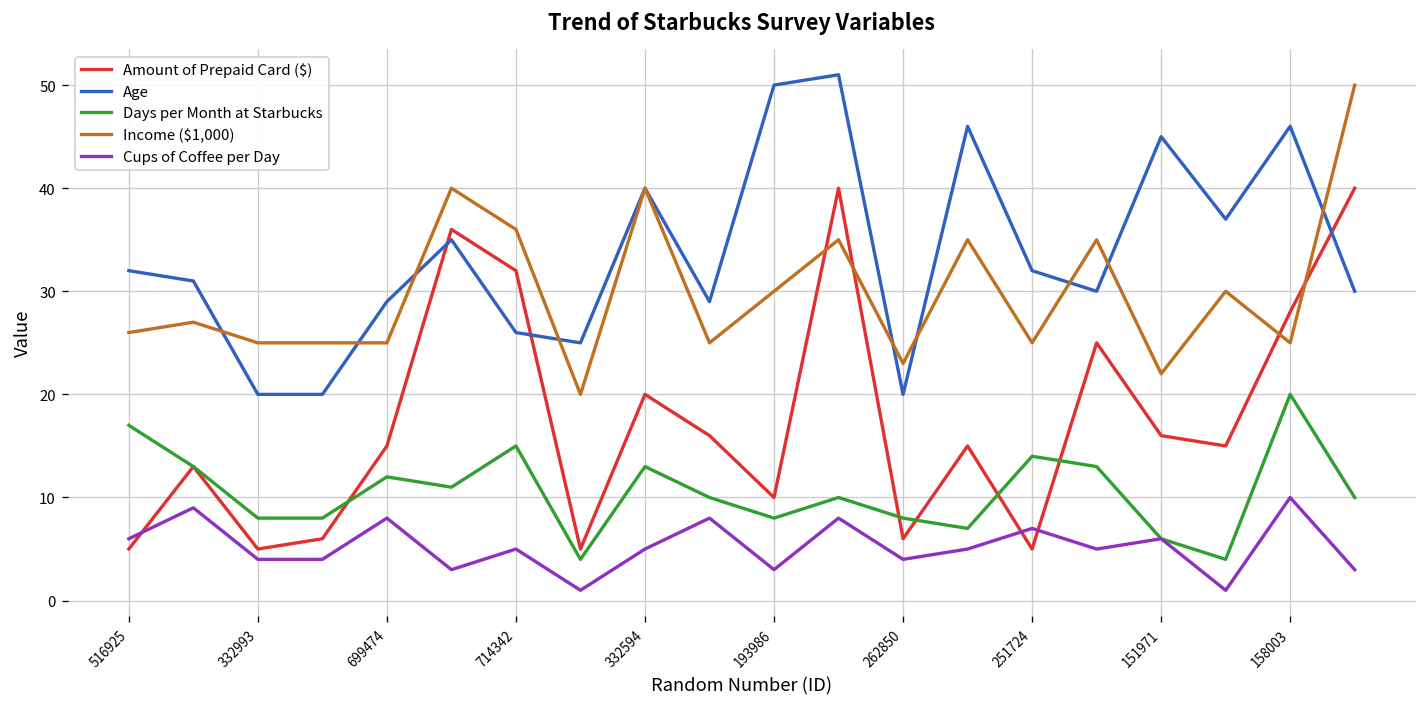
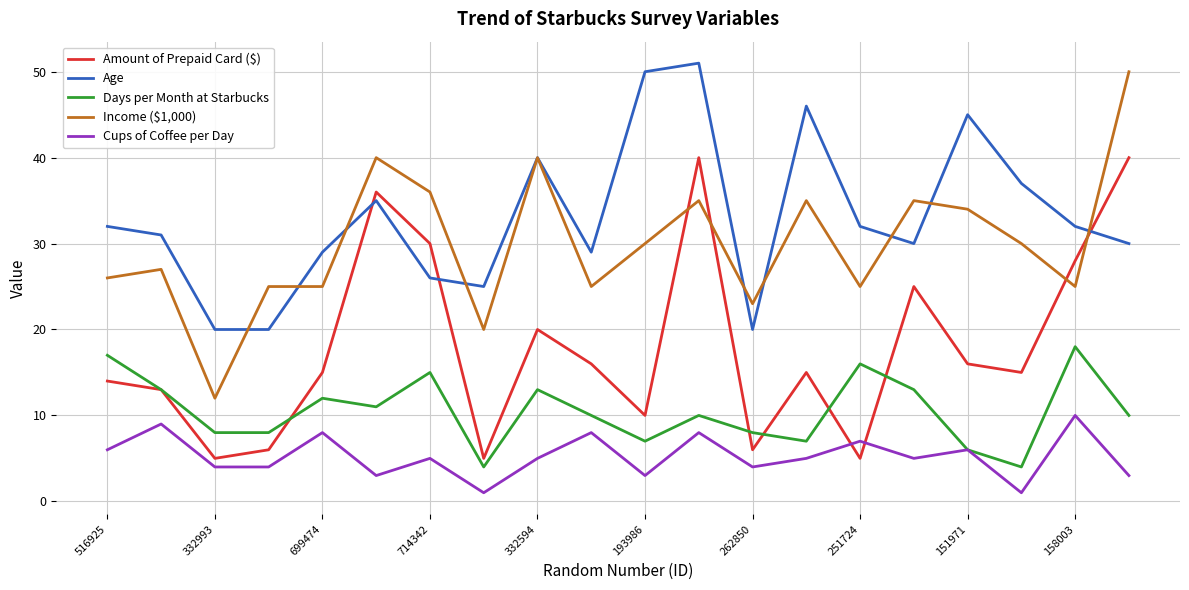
Amount of Prepaid Card ($), 516925: 5 -> 14
Income ($1,000), 332993: 25 -> 12
Amount of Prepaid Card ($), 714342: 32 -> 30
Days per Month at Starbucks, 193986: 8 -> 7
Days per Month at Starbucks, 251724: 14 -> 16
Income ($1,000), 151971: 22 -> 34
Age, 158003: 46 -> 32
Days per Month at Starbucks, 158003: 20 -> 18
